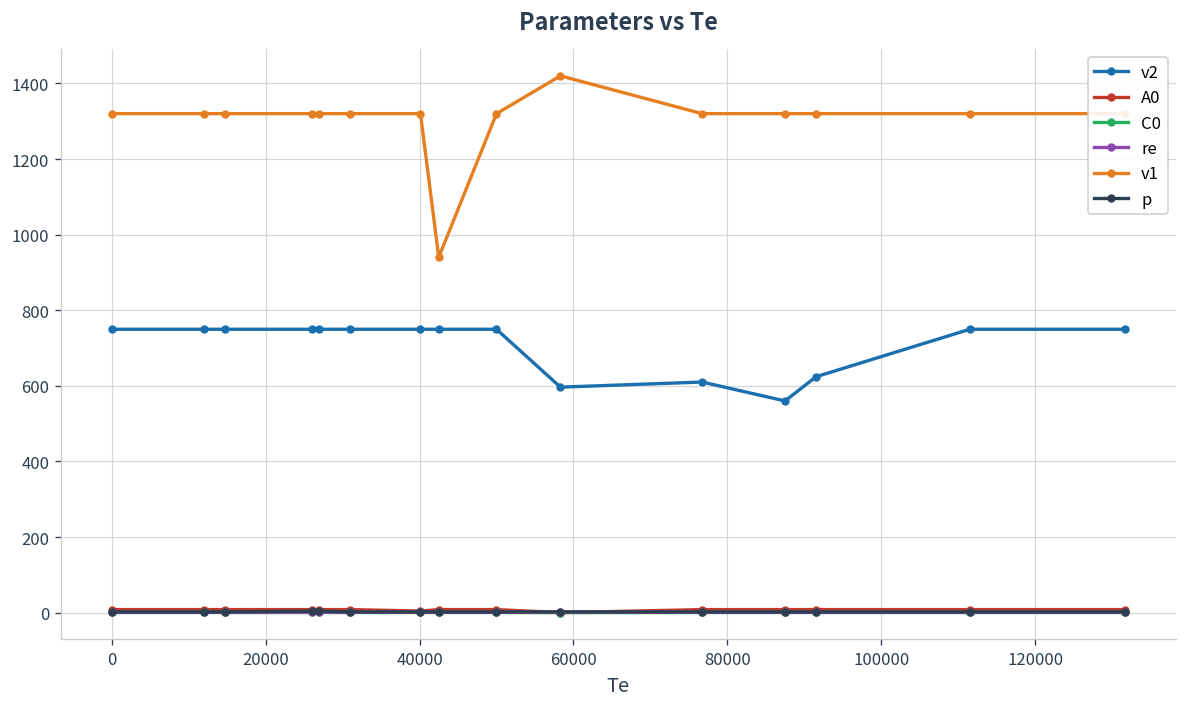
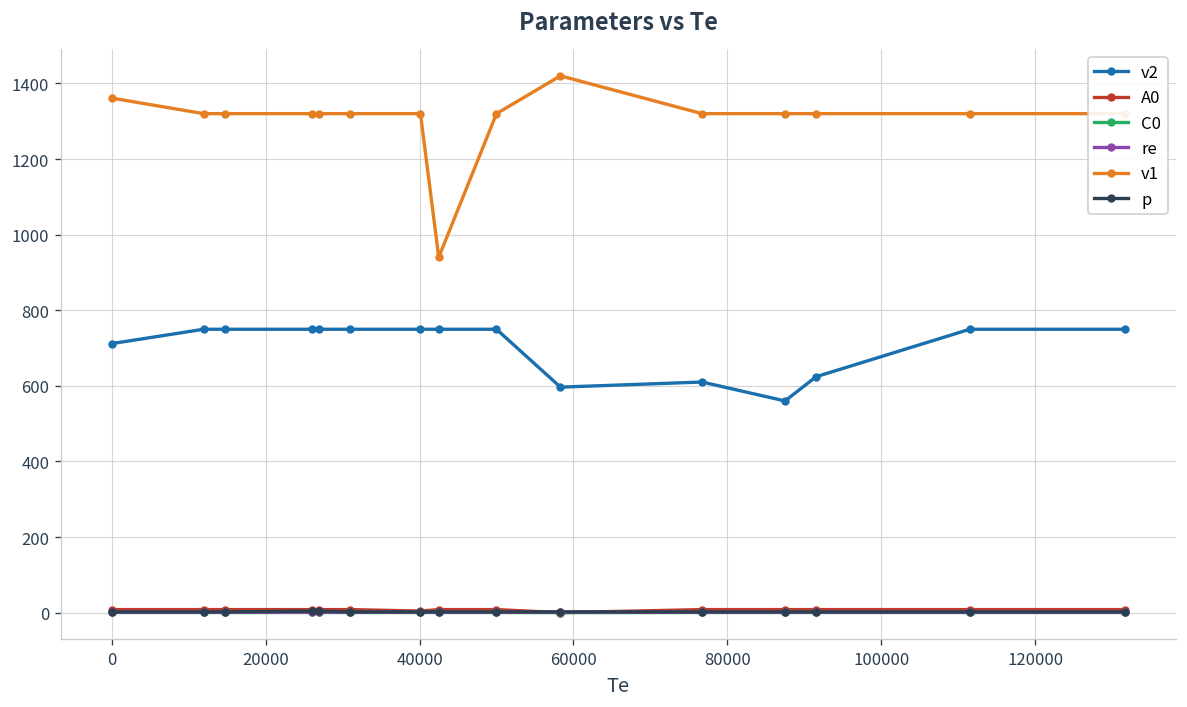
v2, 0: 750 -> 710
v1, 0: 1320 -> 1360
